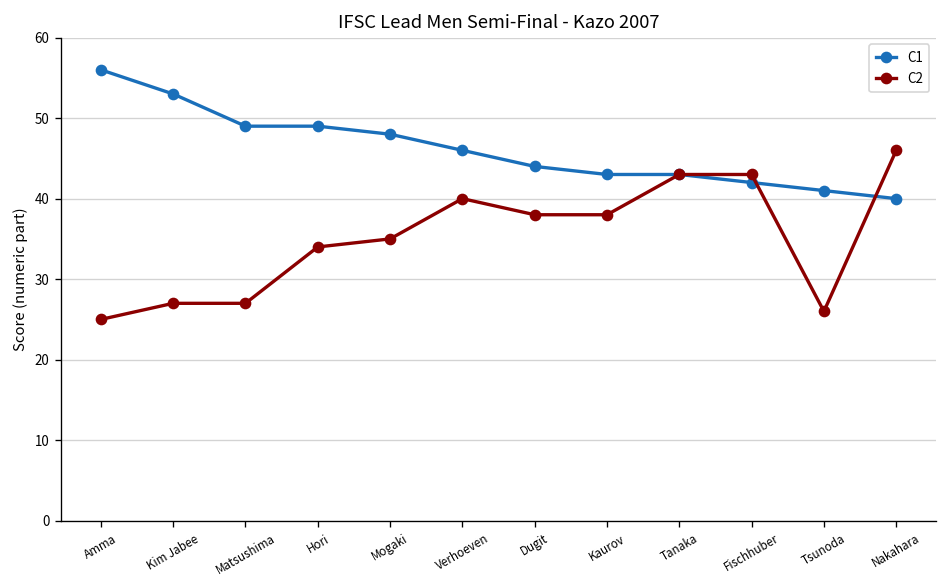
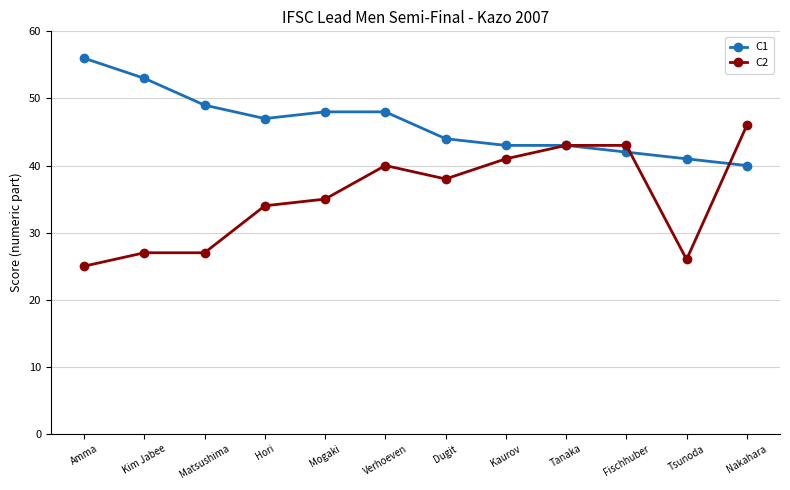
C1, Hori: 49 -> 47
C1, Verhoeven: 46 -> 48
C2, Kaurov: 38 -> 41
